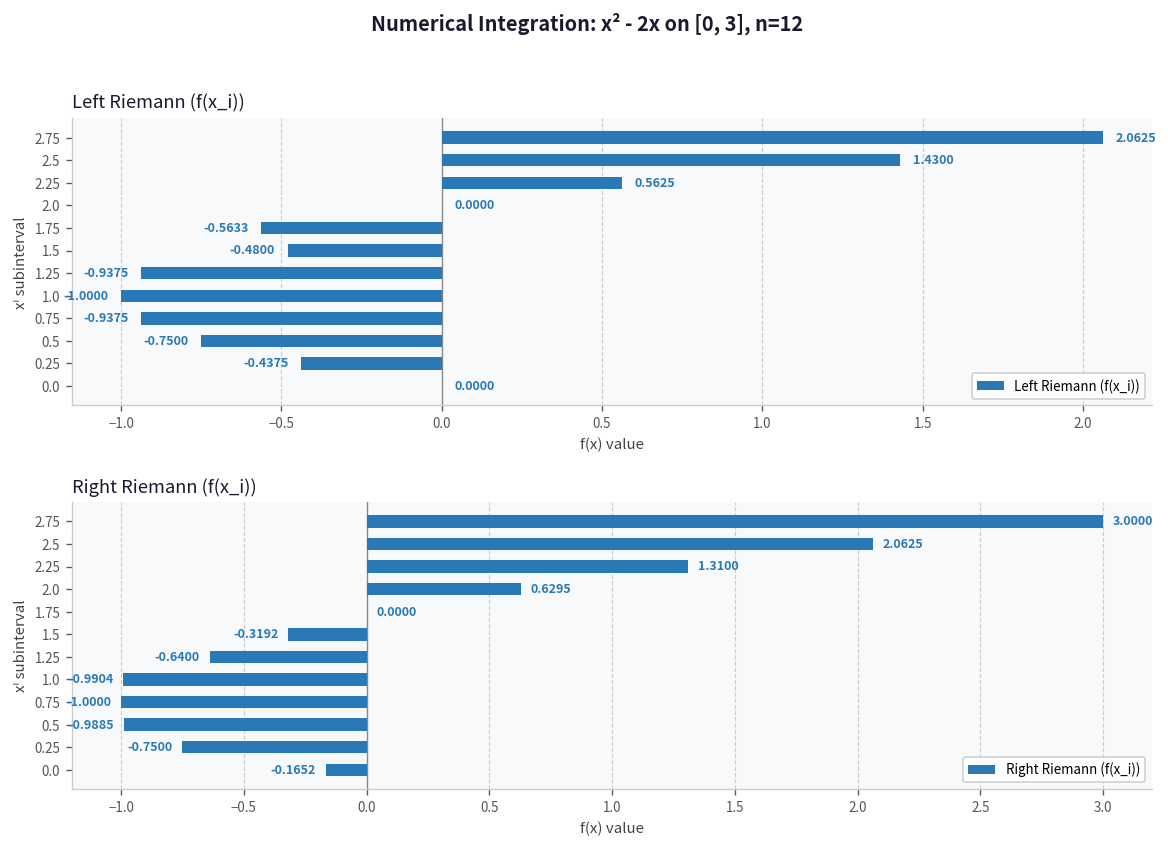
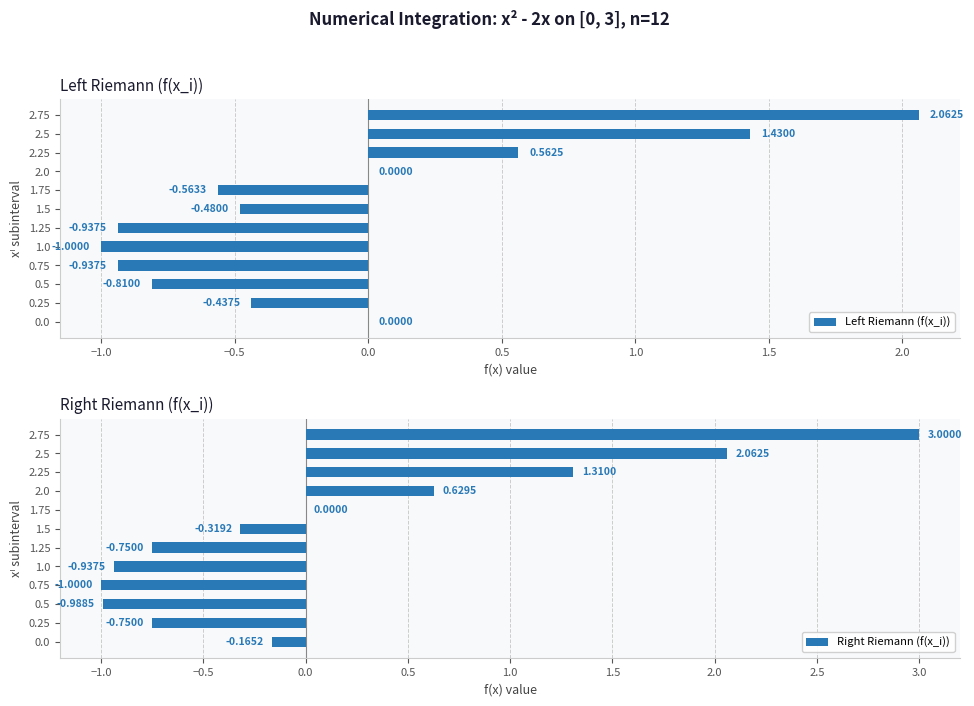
Left Riemann (f(x_i)), 0.5: -0.7500 -> -0.8100
Right Riemann (f(x_i)), 1.25: -0.6400 -> -0.7500
Right Riemann (f(x_i)), 1.0: -0.9904 -> -0.9375
